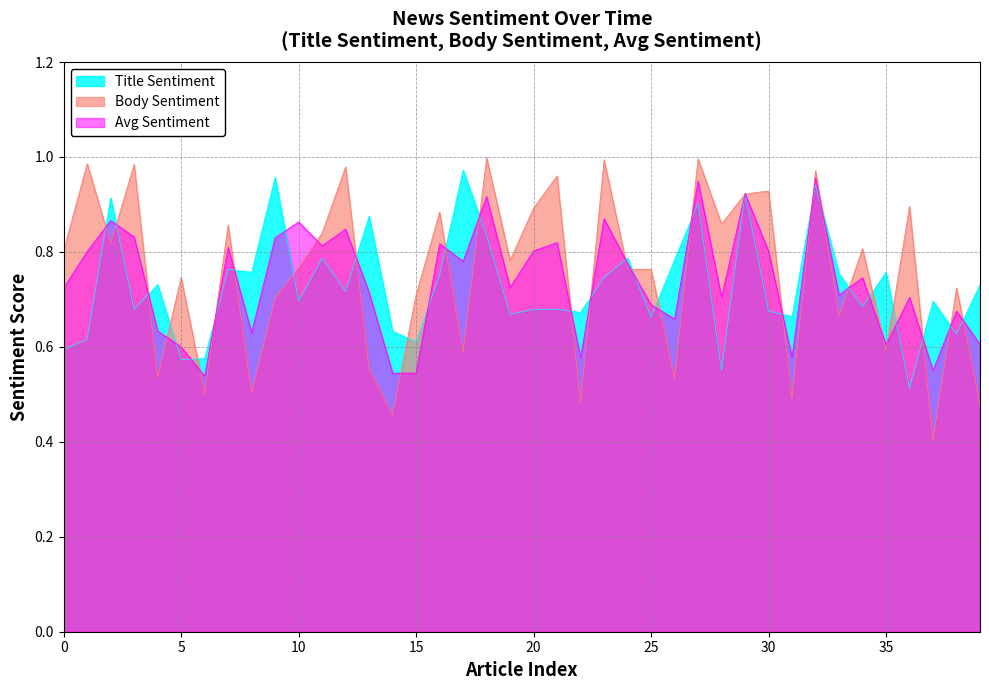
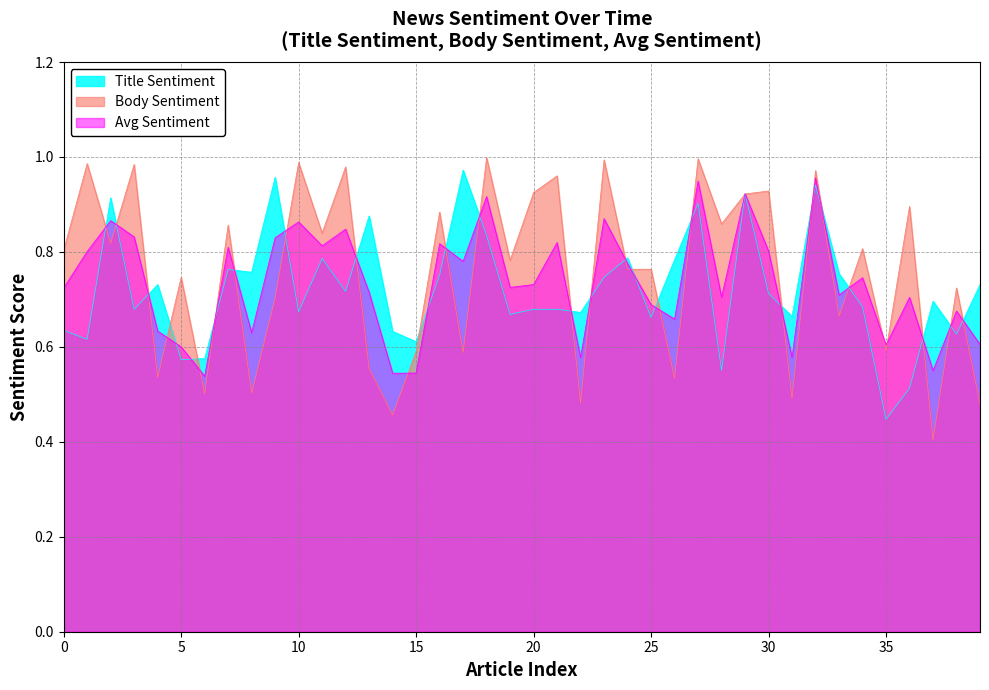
Title Sentiment, 0: 0.59 -> 0.63
Title Sentiment, 10: 0.70 -> 0.67
Body Sentiment, 10: 0.77 -> 0.99
Body Sentiment, 15: 0.71 -> 0.59
Body Sentiment, 20: 0.89 -> 0.93
Avg Sentiment, 20: 0.80 -> 0.73
Title Sentiment, 30: 0.68 -> 0.71
Title Sentiment, 35: 0.76 -> 0.45
